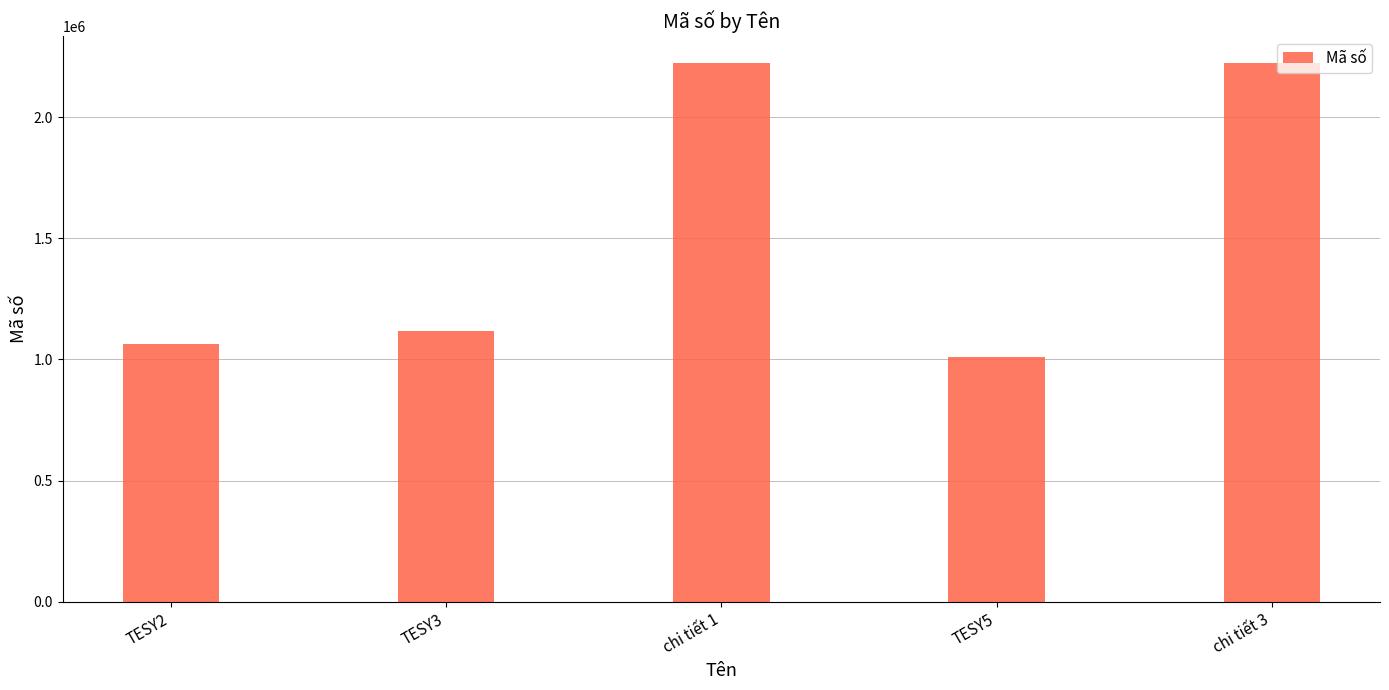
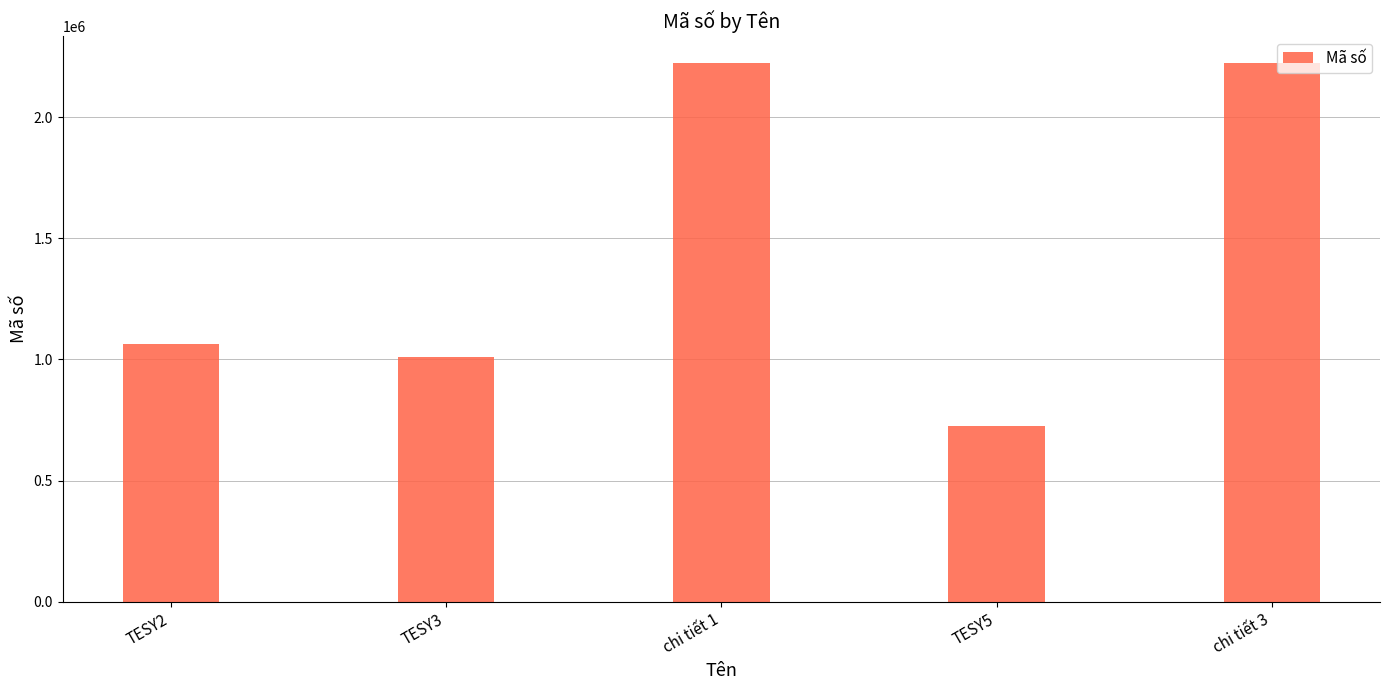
TESY3: 1120000 -> 1010000
TESY5: 1010000 -> 730000
